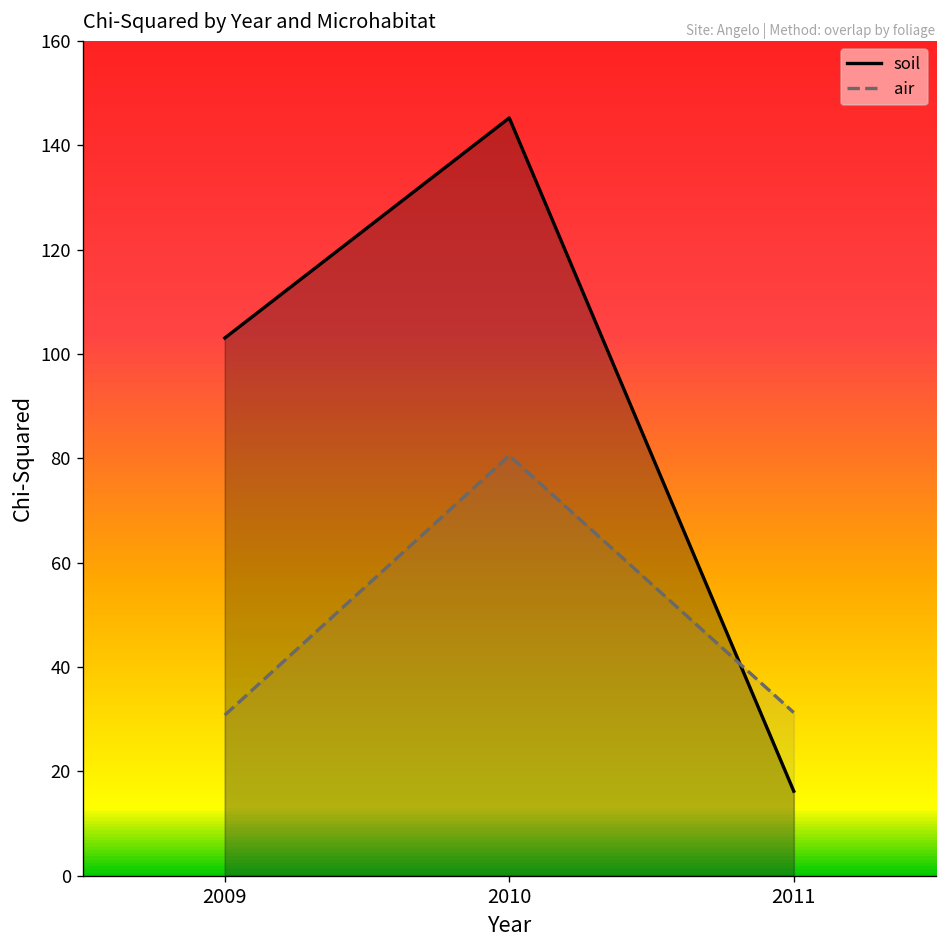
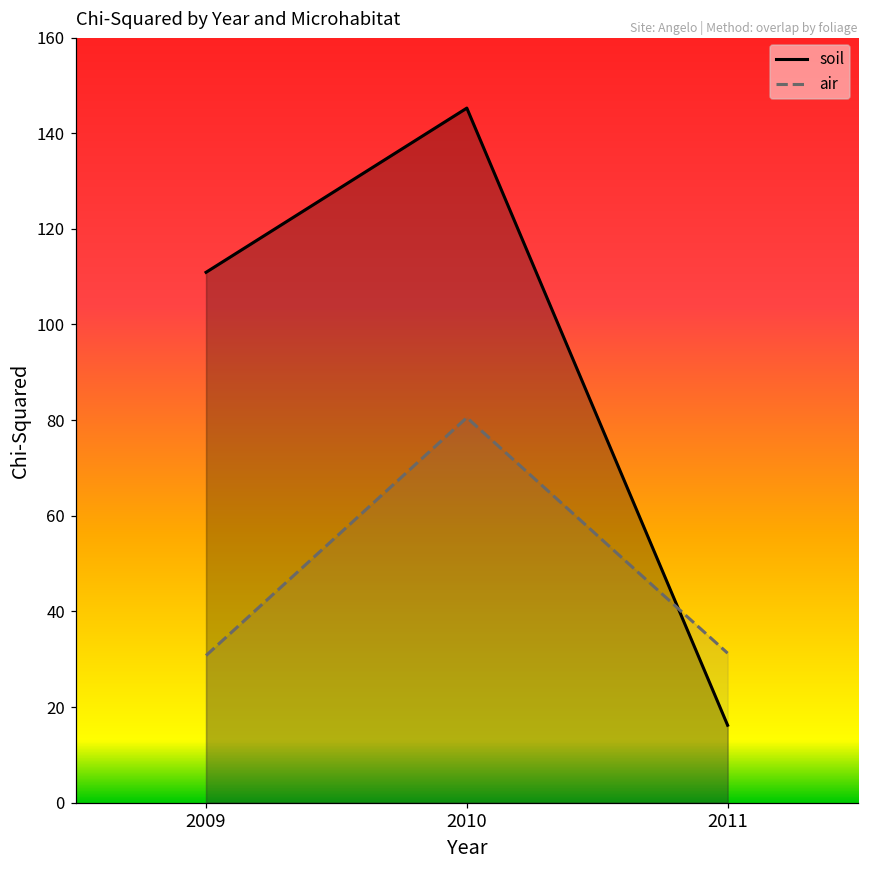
soil, 2009: 103 -> 111
